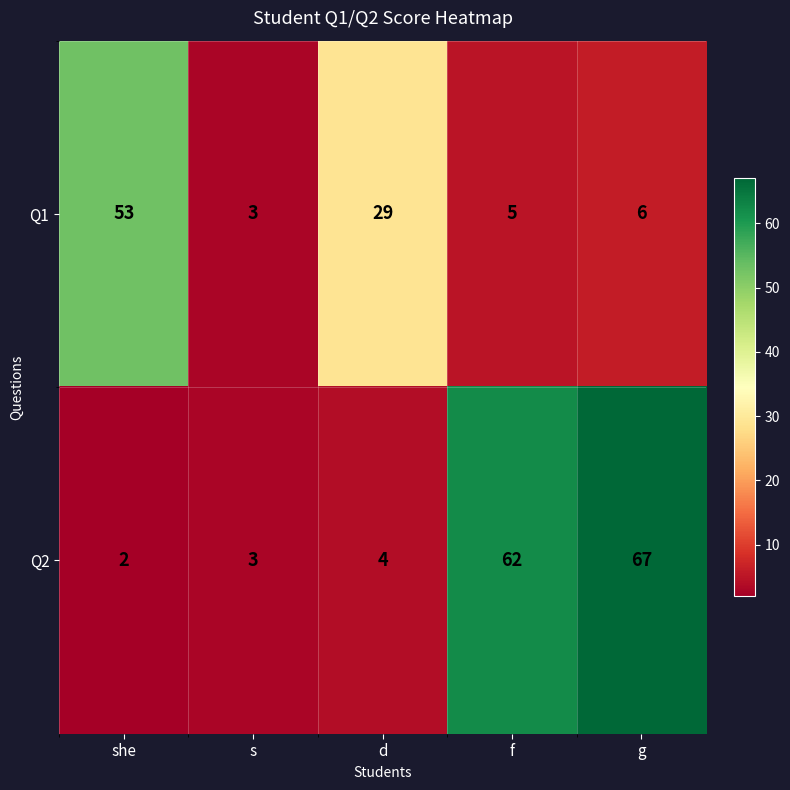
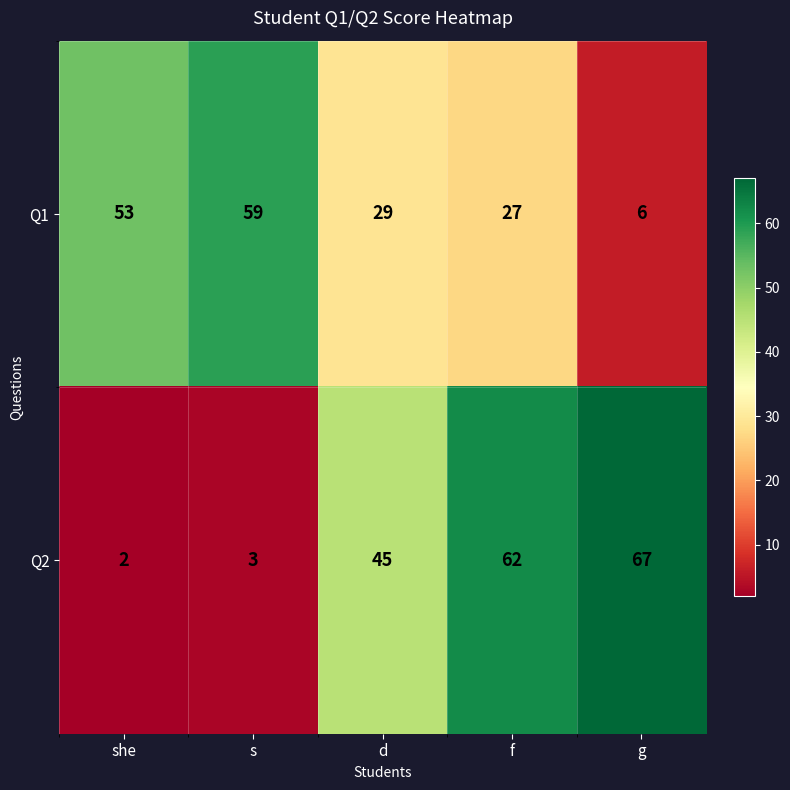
Q1, s: 3 -> 59
Q1, f: 5 -> 27
Q2, d: 4 -> 45
